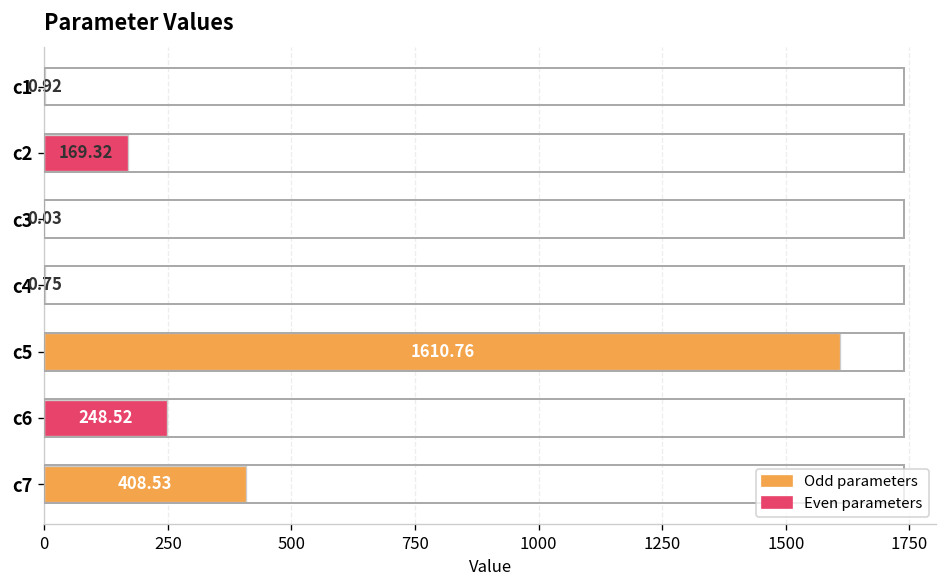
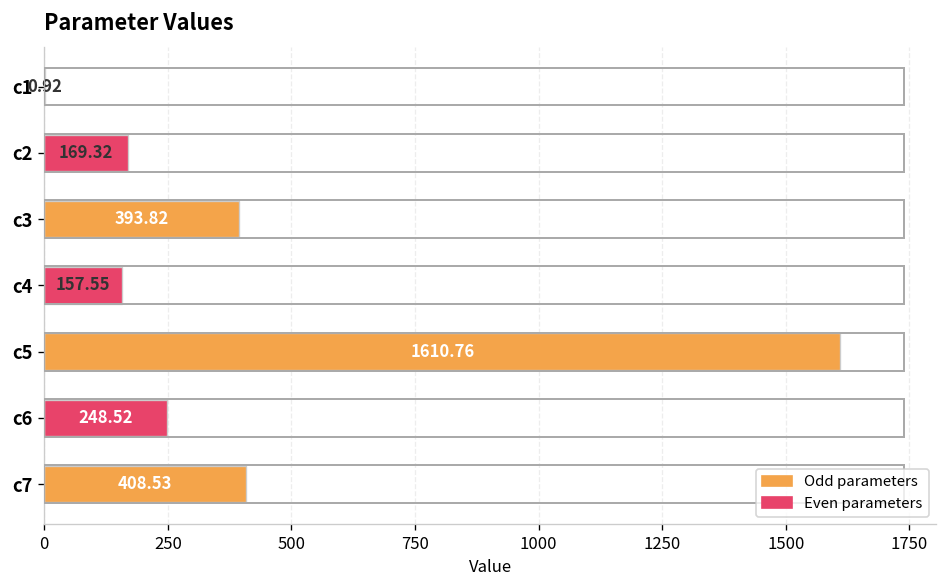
c3: 0.03 -> 393.82
c4: 0.75 -> 157.55
